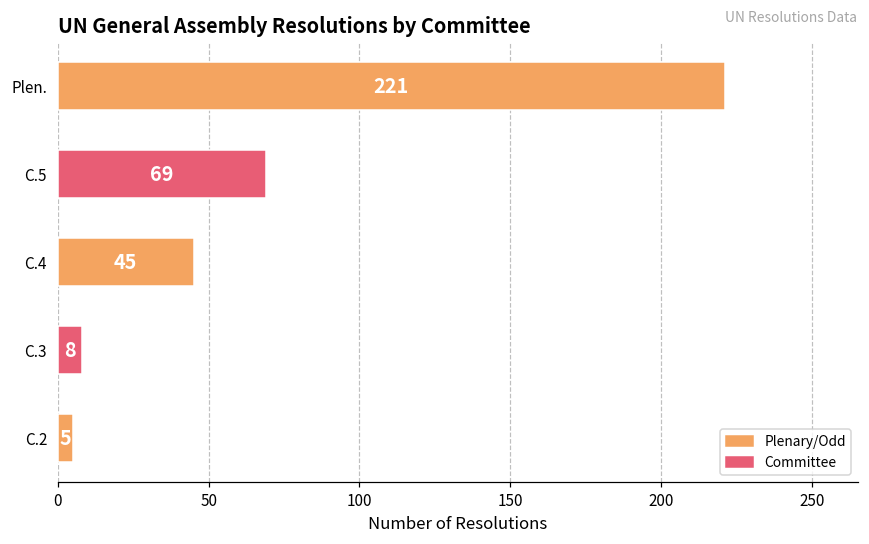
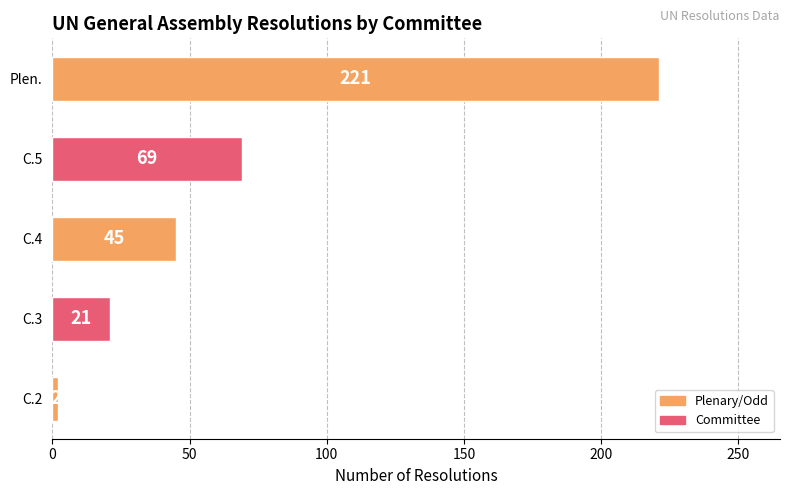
C.3: 8 -> 21
C.2: 5 -> 2
